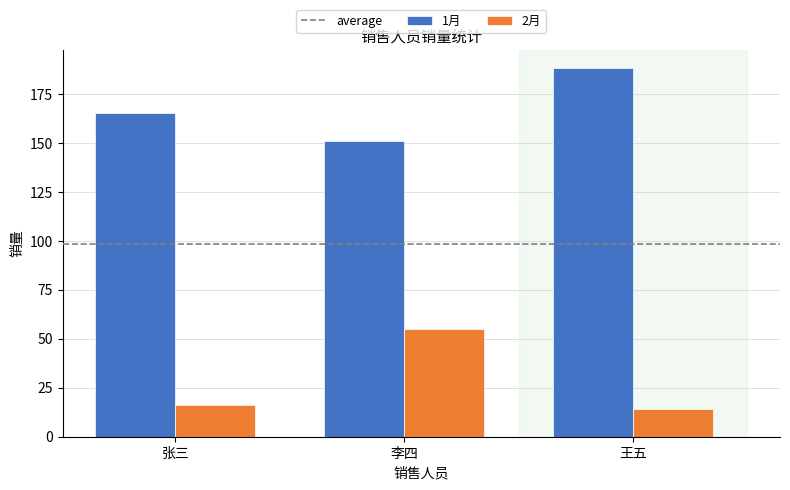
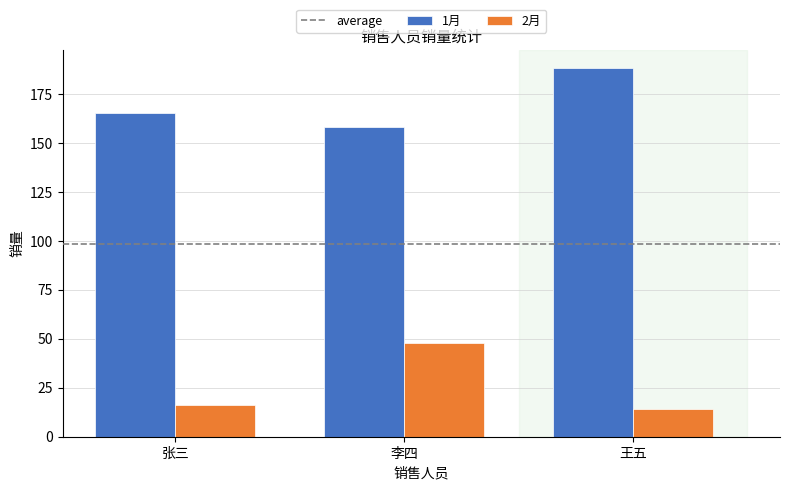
1月, 李四: 151 -> 158
2月, 李四: 55 -> 48
